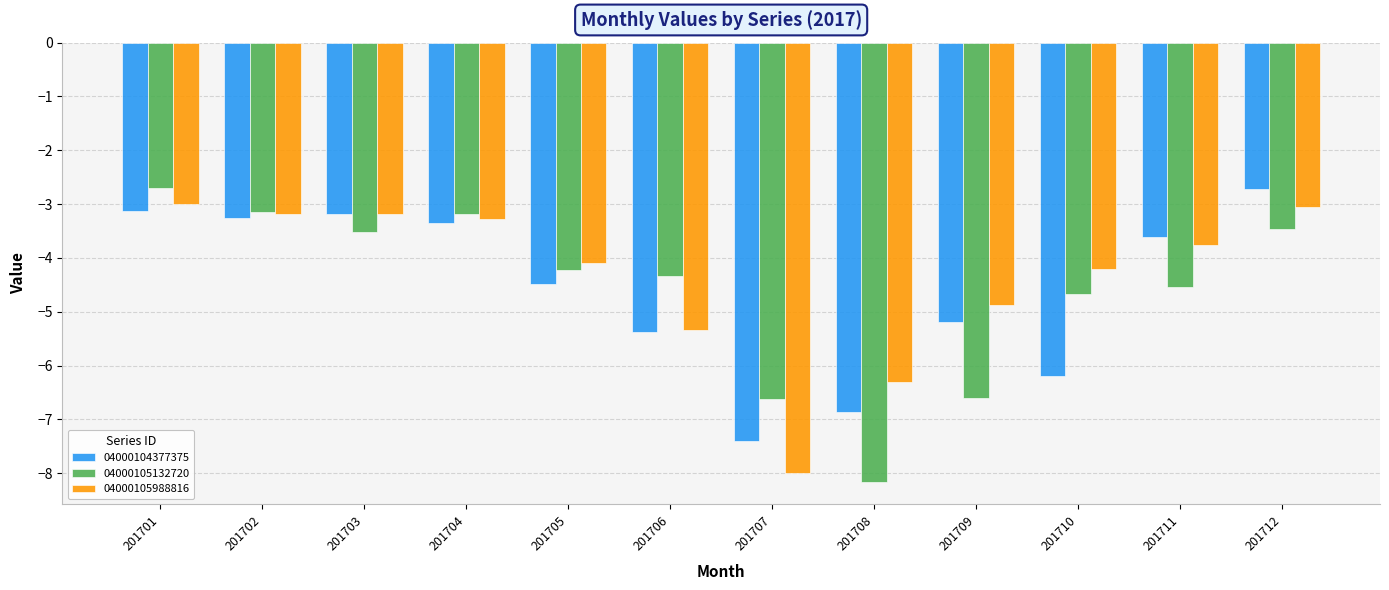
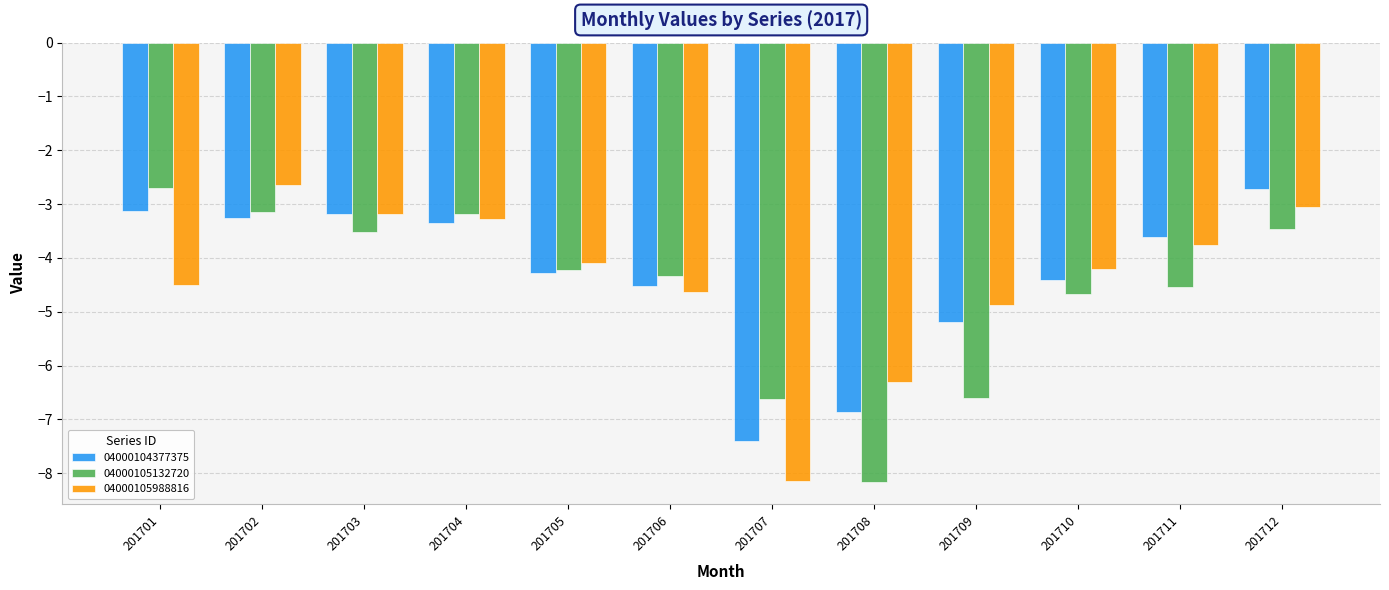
04000105988816, 201701: -3.0 -> -4.5
04000105988816, 201702: -3.2 -> -2.6
04000104377375, 201705: -4.5 -> -4.3
04000104377375, 201706: -5.4 -> -4.5
04000105988816, 201706: -5.3 -> -4.6
04000105988816, 201707: -8.0 -> -8.1
04000104377375, 201710: -6.2 -> -4.4
